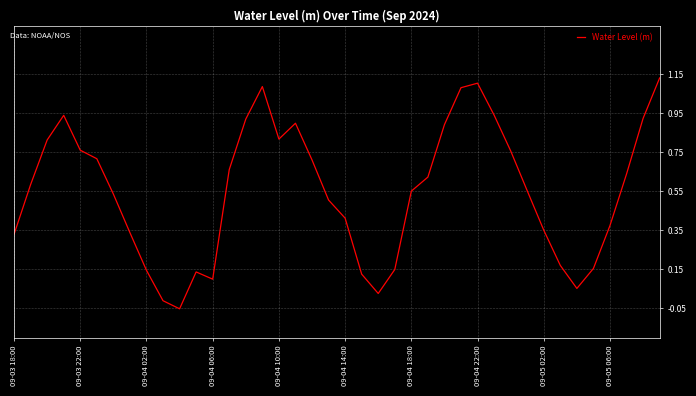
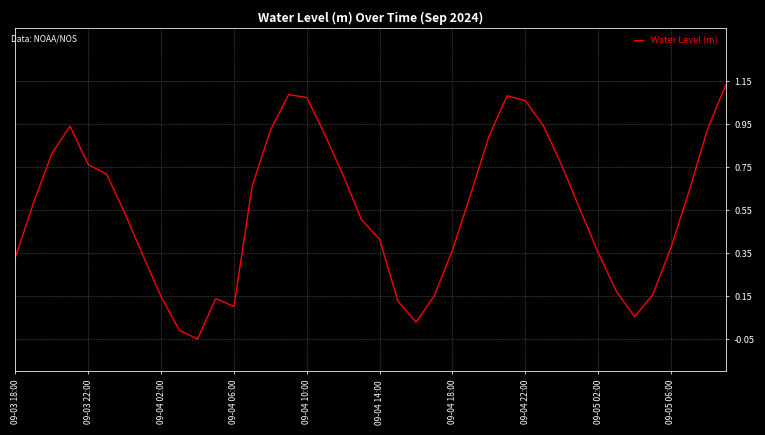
09-04 10:00: 0.82 -> 1.07
09-04 18:00: 0.55 -> 0.36
09-04 22:00: 1.10 -> 1.06
